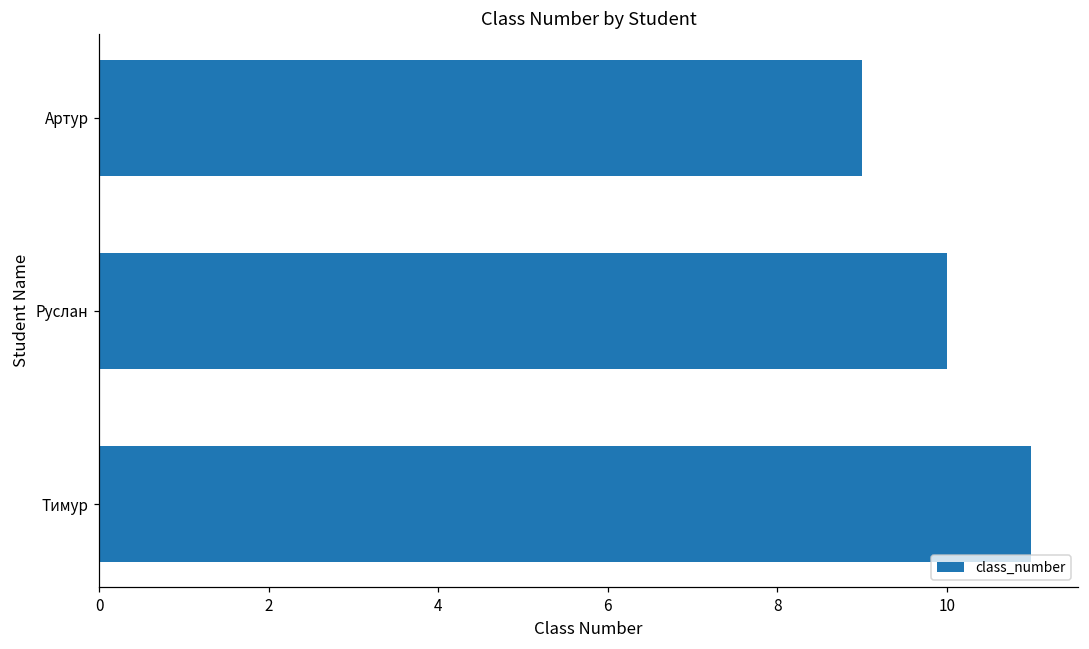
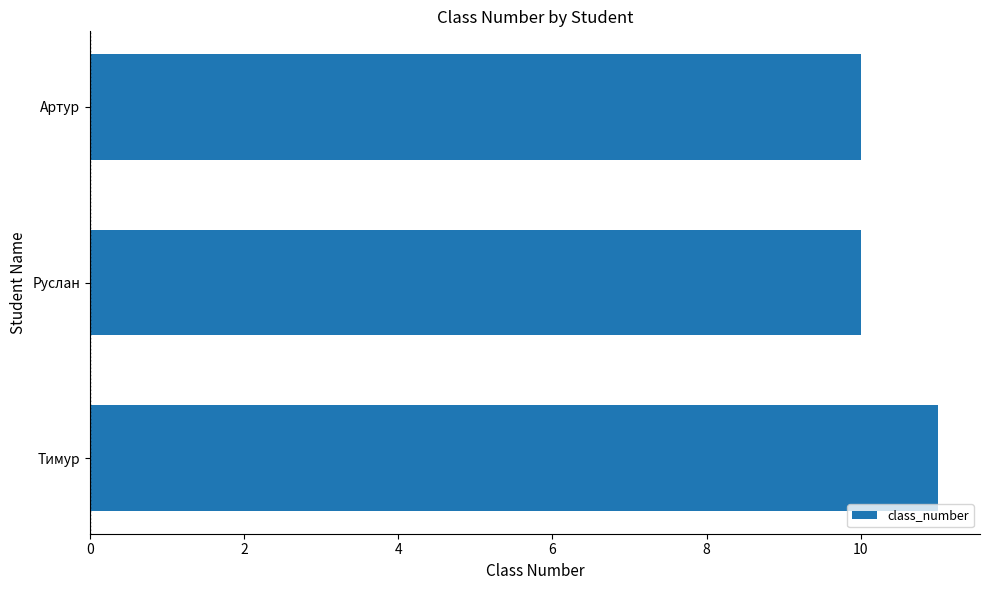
Артур: 9 -> 10
